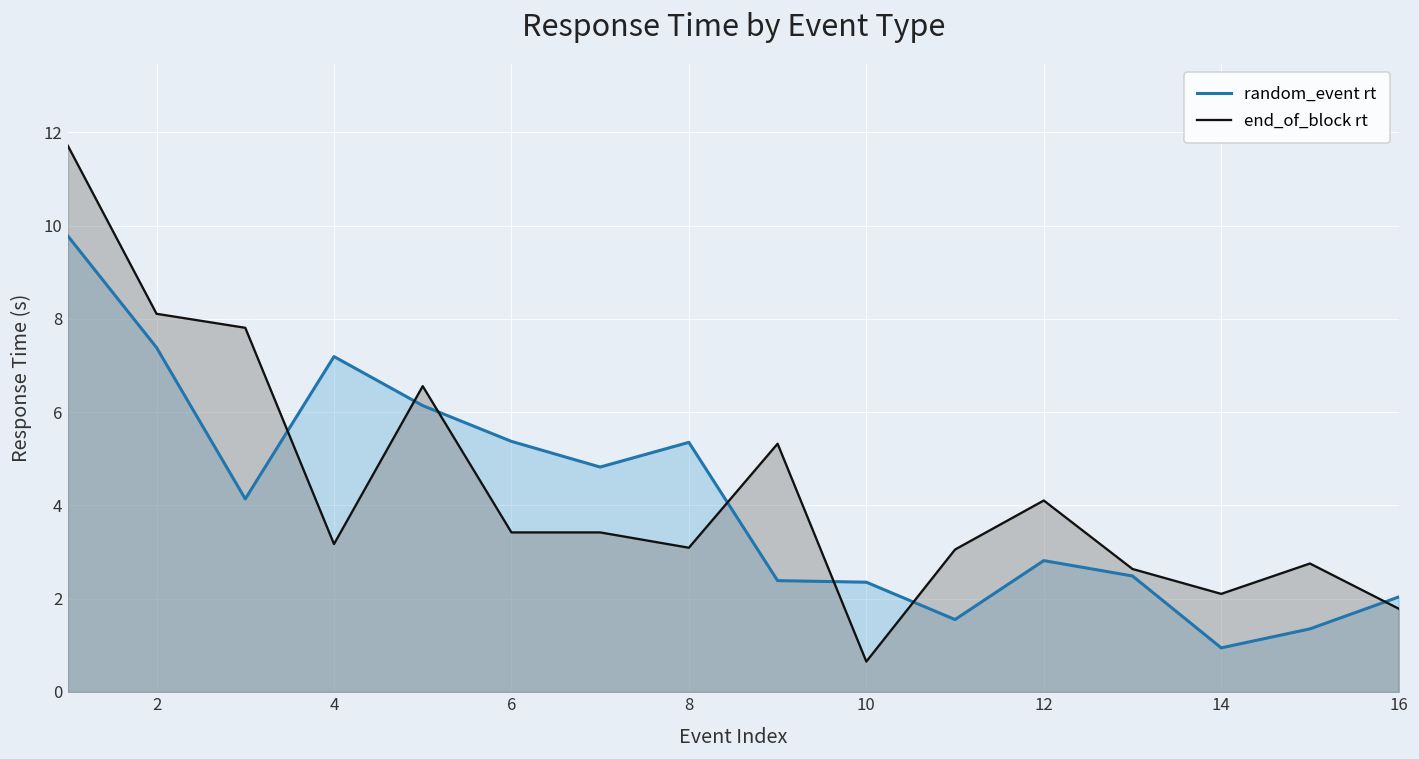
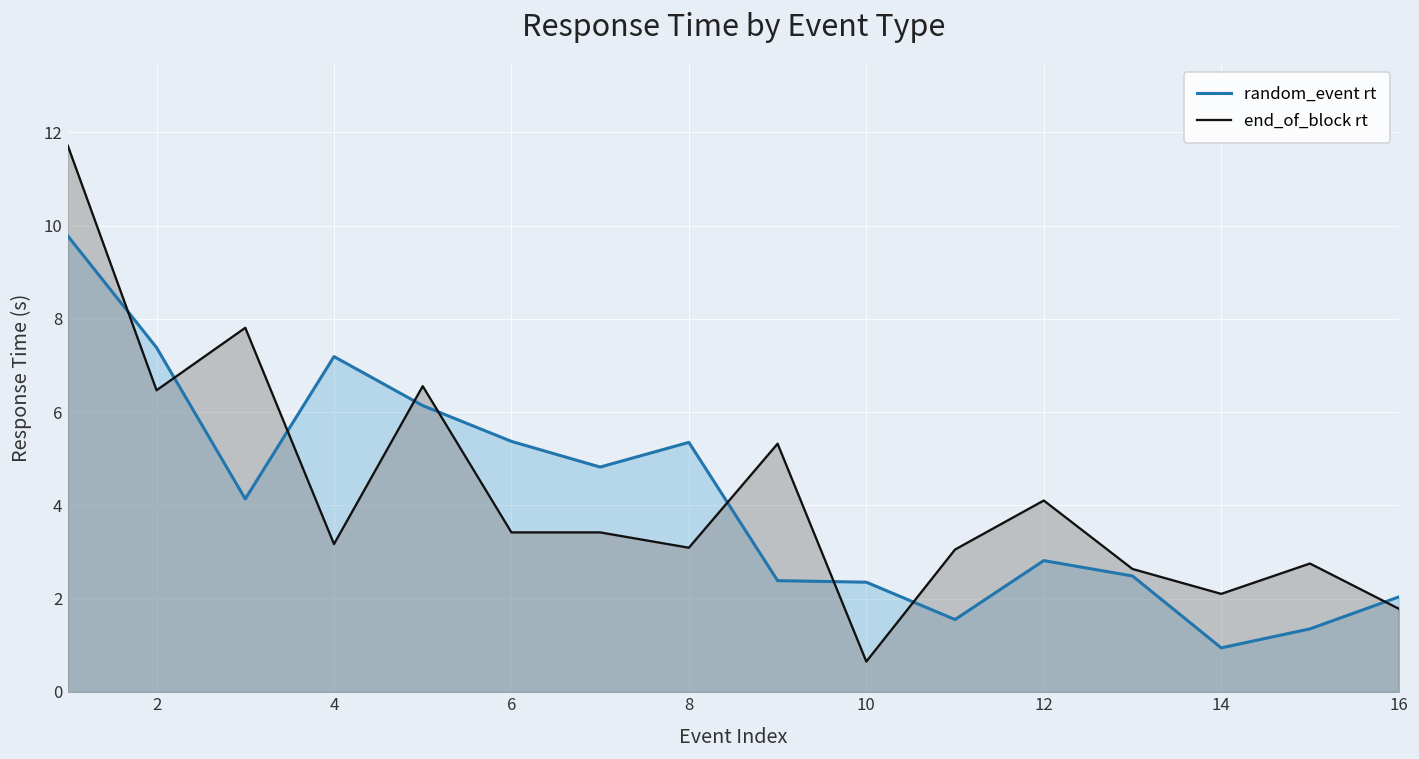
end_of_block rt, 2: 8.1 -> 6.5
